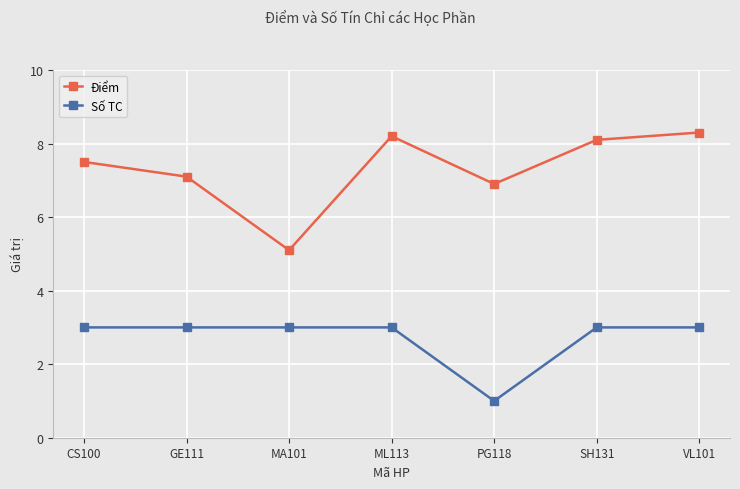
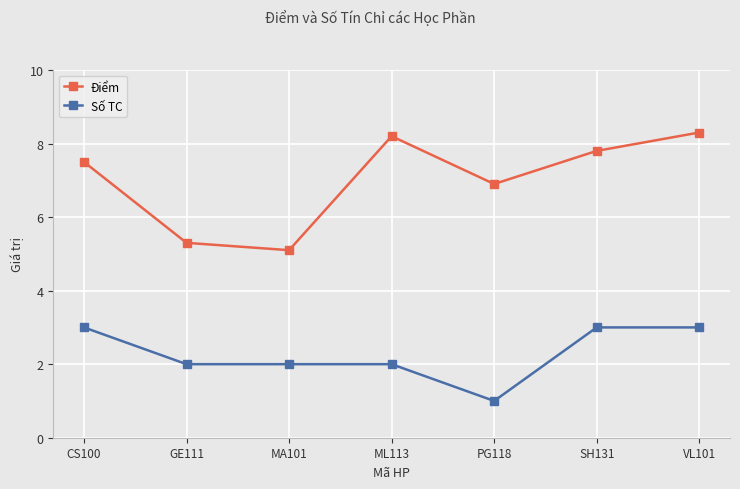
Điểm, GE111: 7.1 -> 5.3
Số TC, GE111: 3 -> 2
Số TC, MA101: 3 -> 2
Số TC, ML113: 3 -> 2
Điểm, SH131: 8.1 -> 7.8
